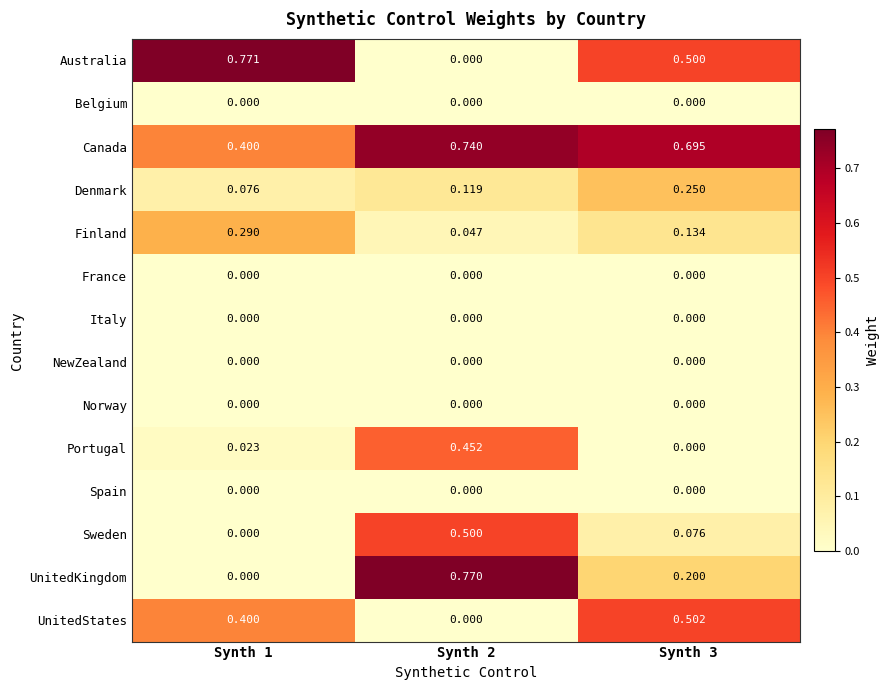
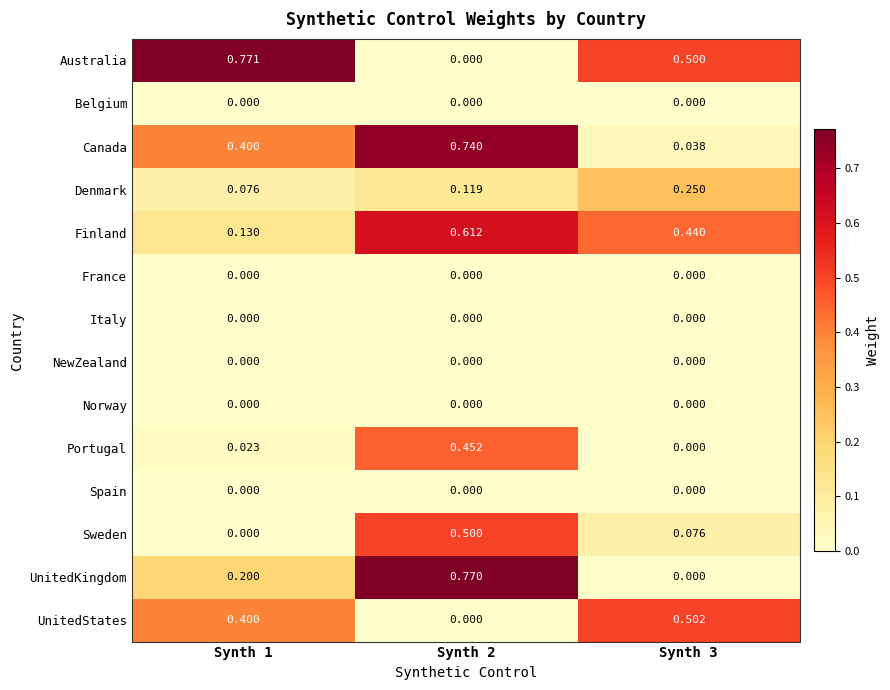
Canada, Synth 3: 0.695 -> 0.038
Finland, Synth 1: 0.290 -> 0.130
Finland, Synth 2: 0.047 -> 0.612
Finland, Synth 3: 0.134 -> 0.440
UnitedKingdom, Synth 1: 0.000 -> 0.200
UnitedKingdom, Synth 3: 0.200 -> 0.000
